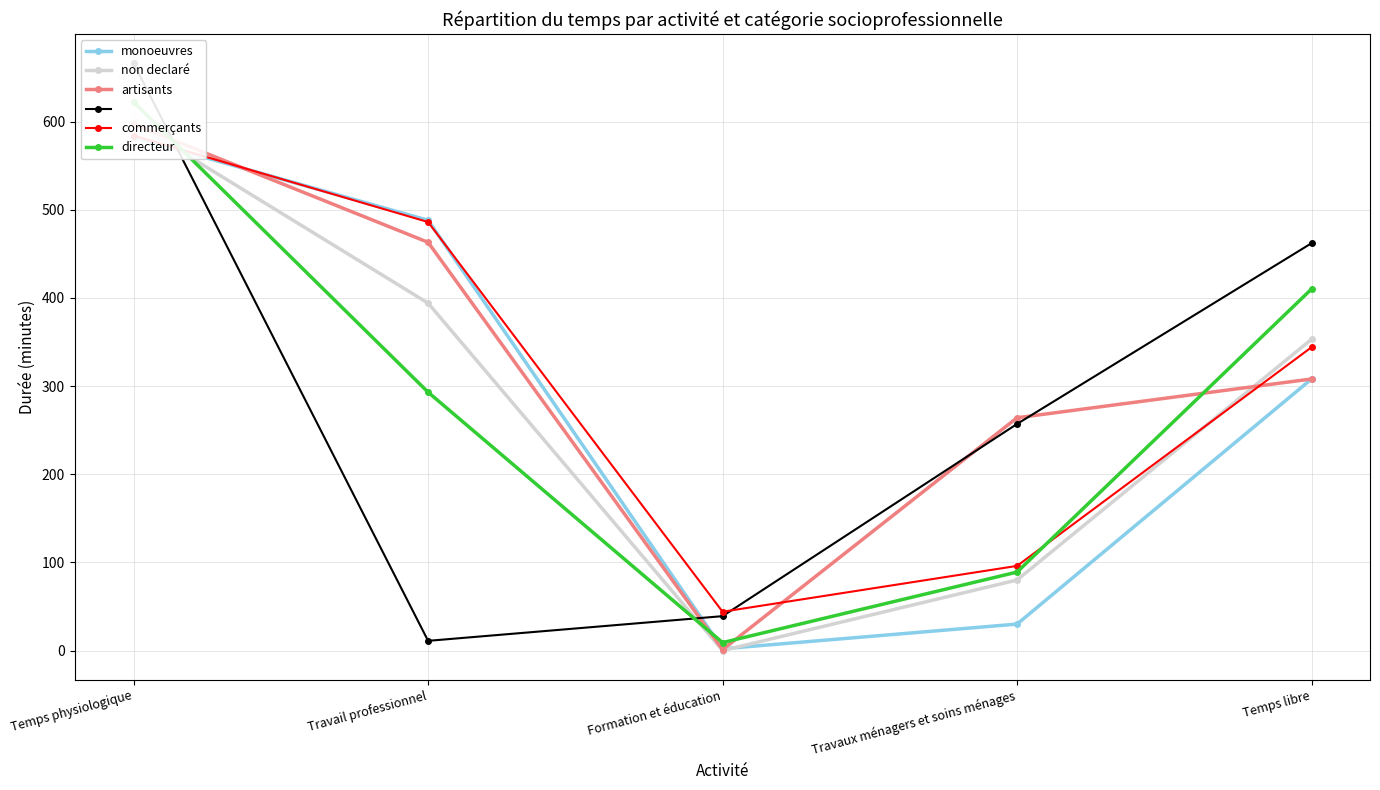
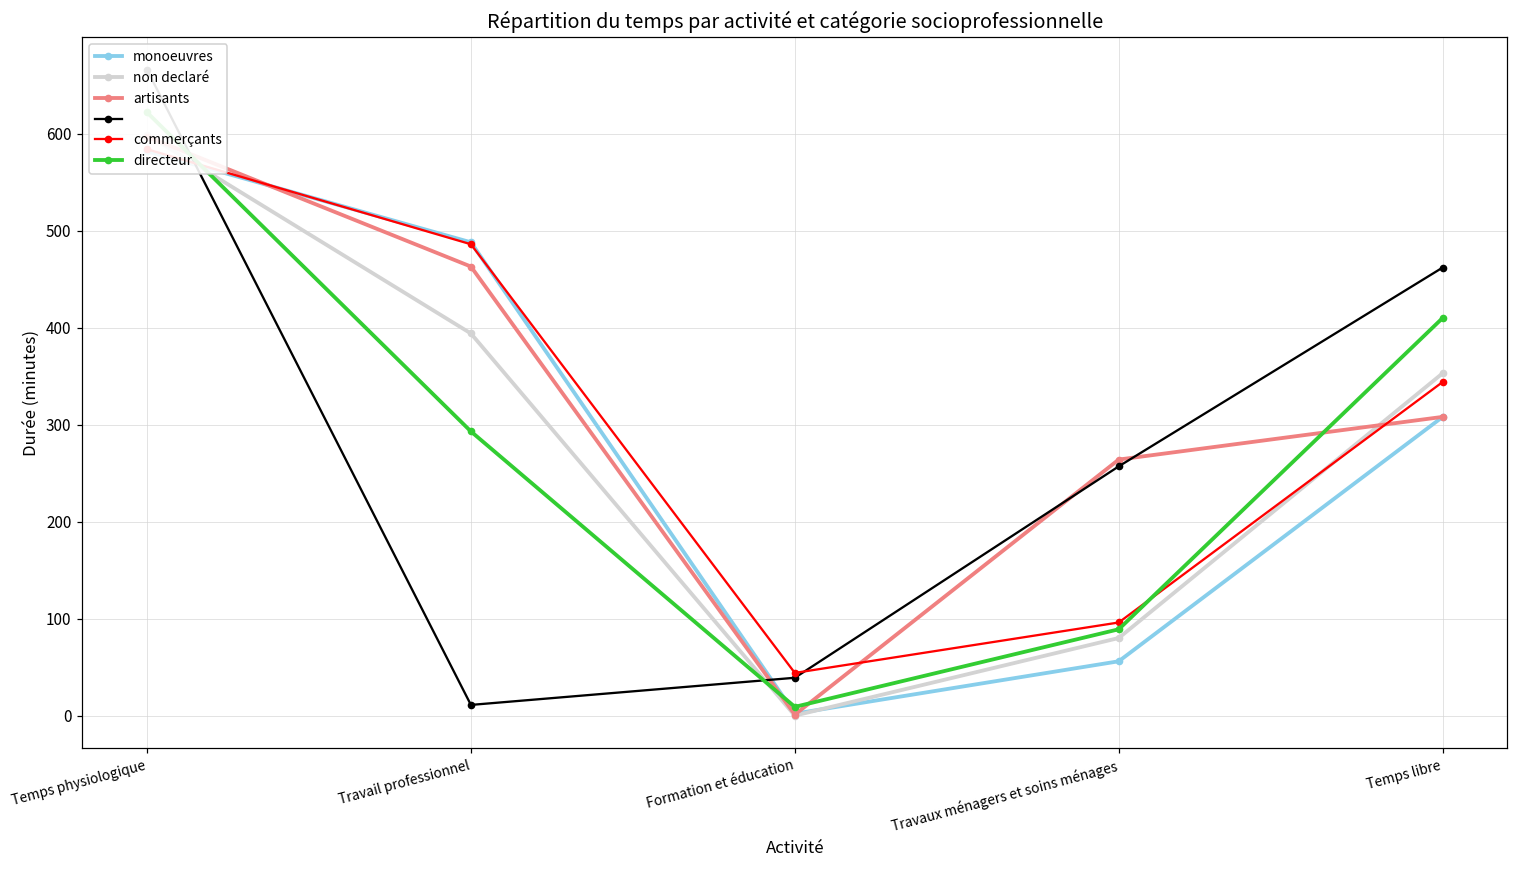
monoeuvres, Travaux ménagers et soins ménages: 30 -> 60
